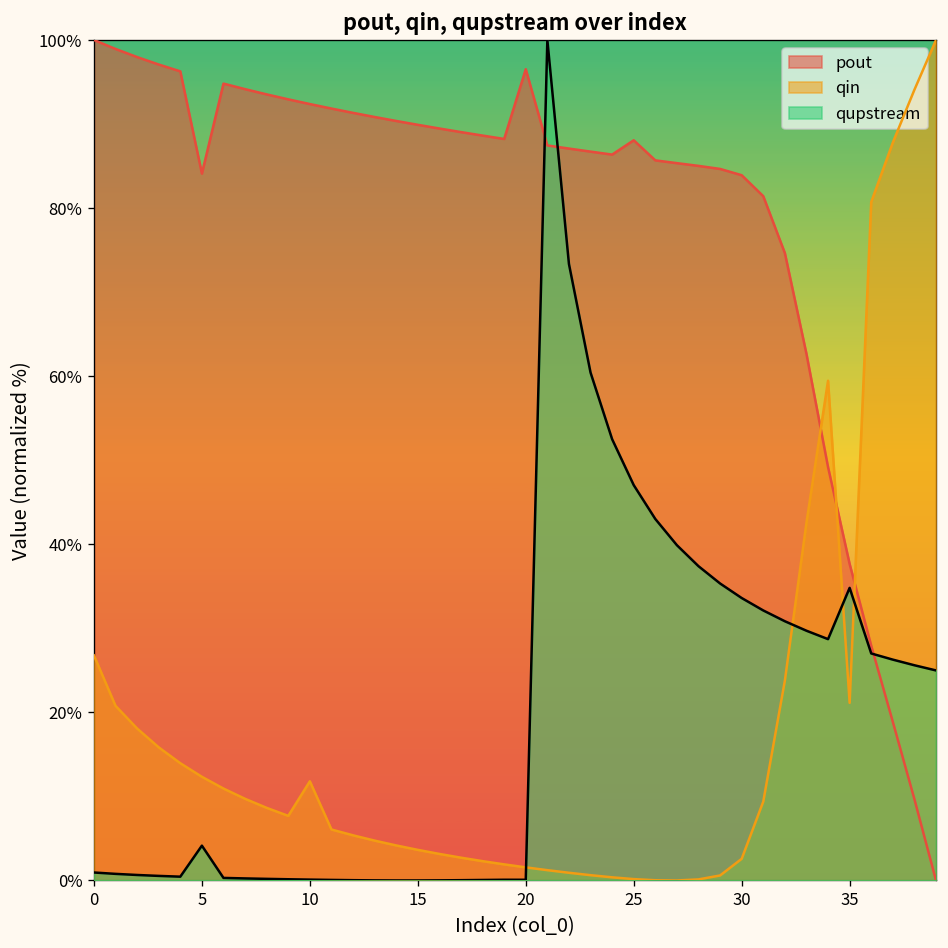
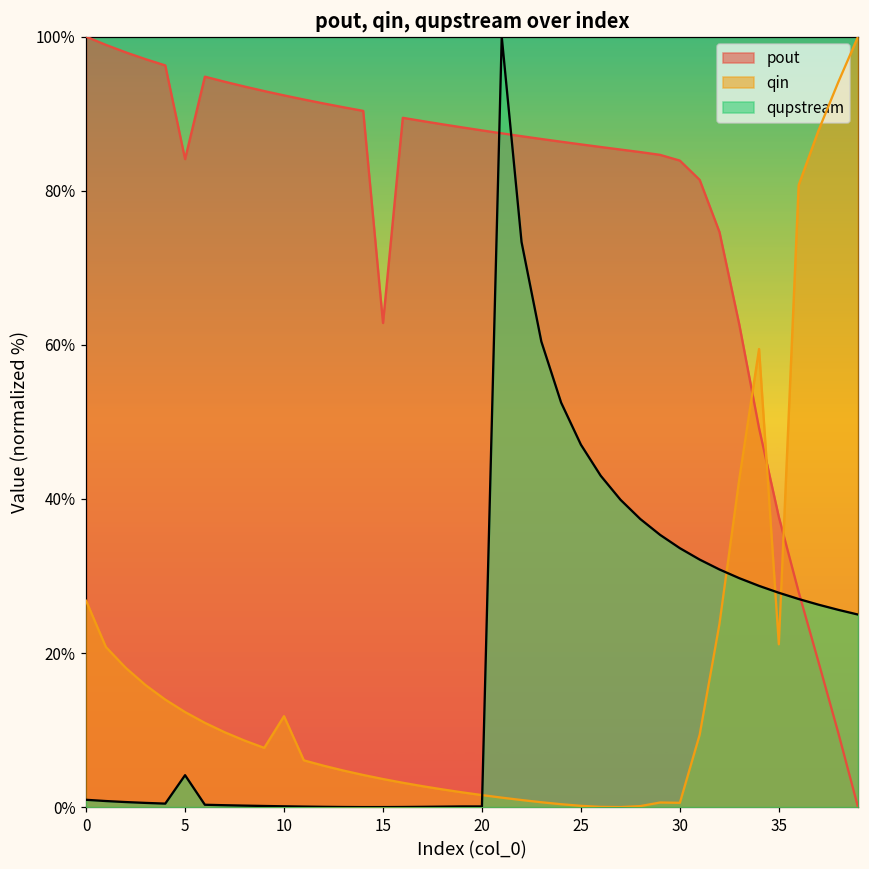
pout, 15: 90% -> 63%
pout, 20: 97% -> 88%
pout, 25: 88% -> 86%
qin, 30: 3% -> 1%
qupstream, 35: 35% -> 28%
